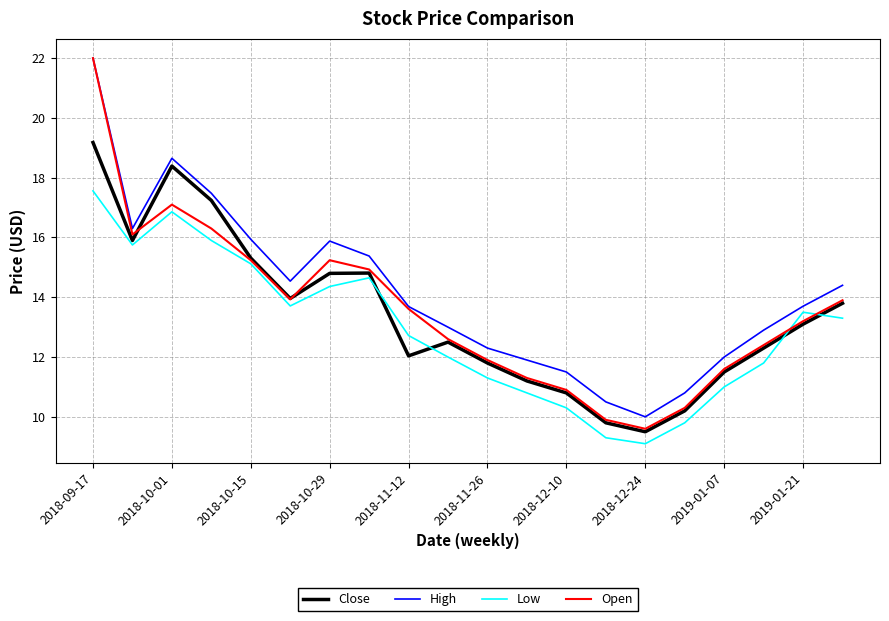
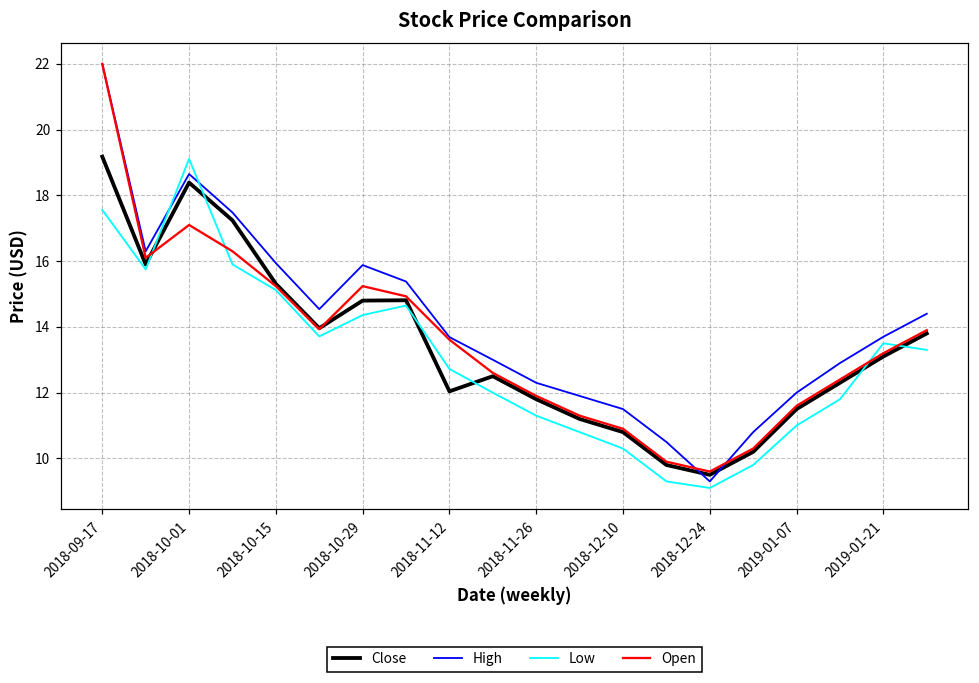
Low, 2018-10-01: 16.9 -> 19.1
High, 2018-12-24: 10.0 -> 9.3
